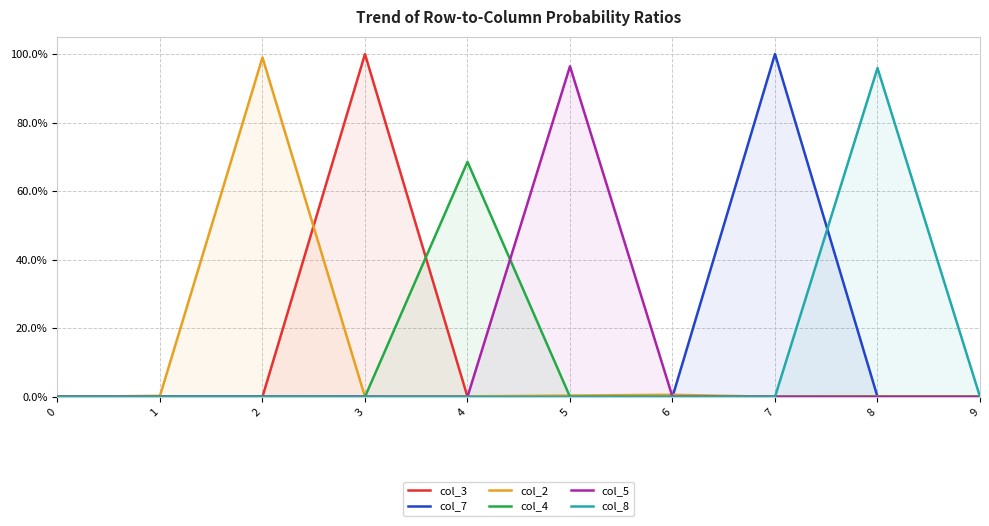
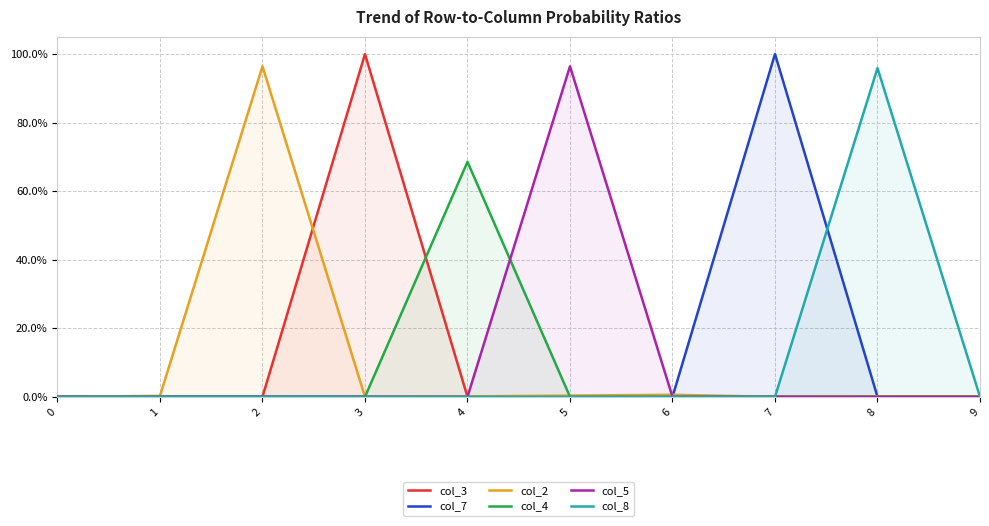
col_2, 2: 99% -> 96%
